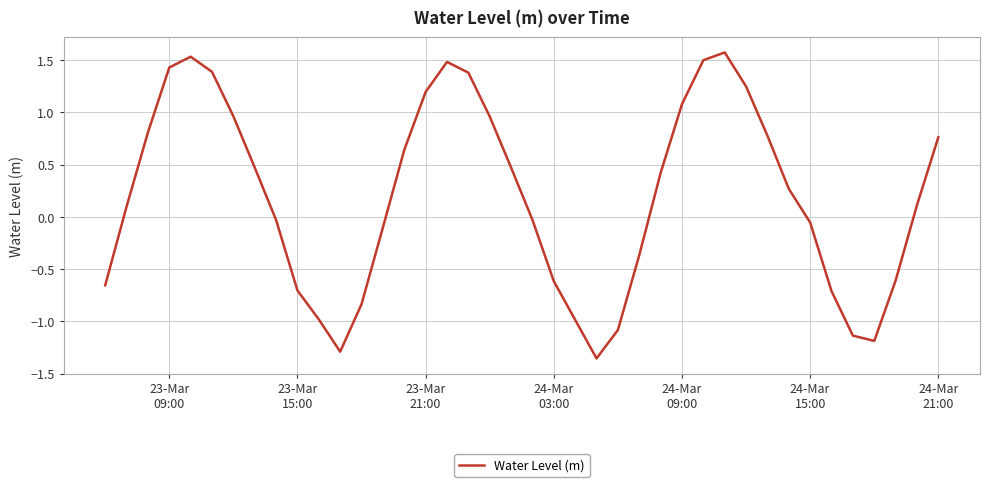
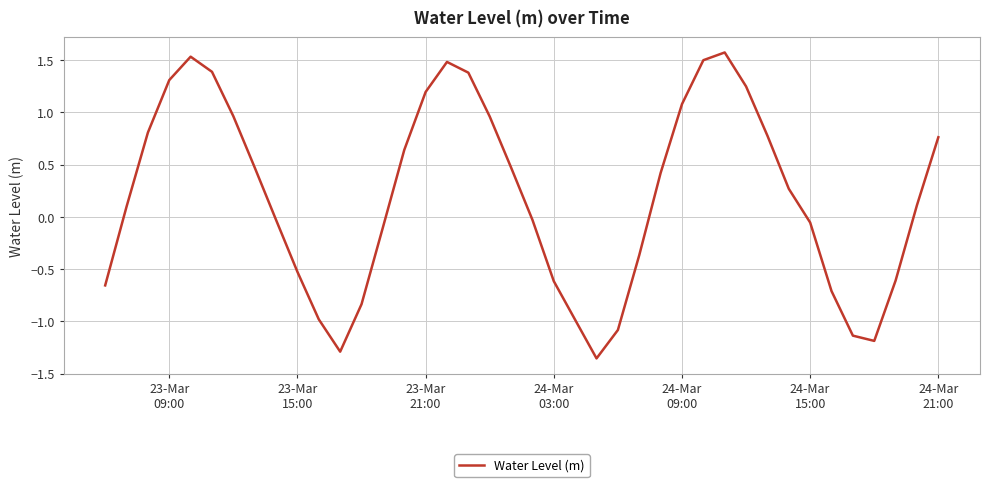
23-Mar 09:00: 1.43 -> 1.31
23-Mar 15:00: -0.70 -> -0.53
